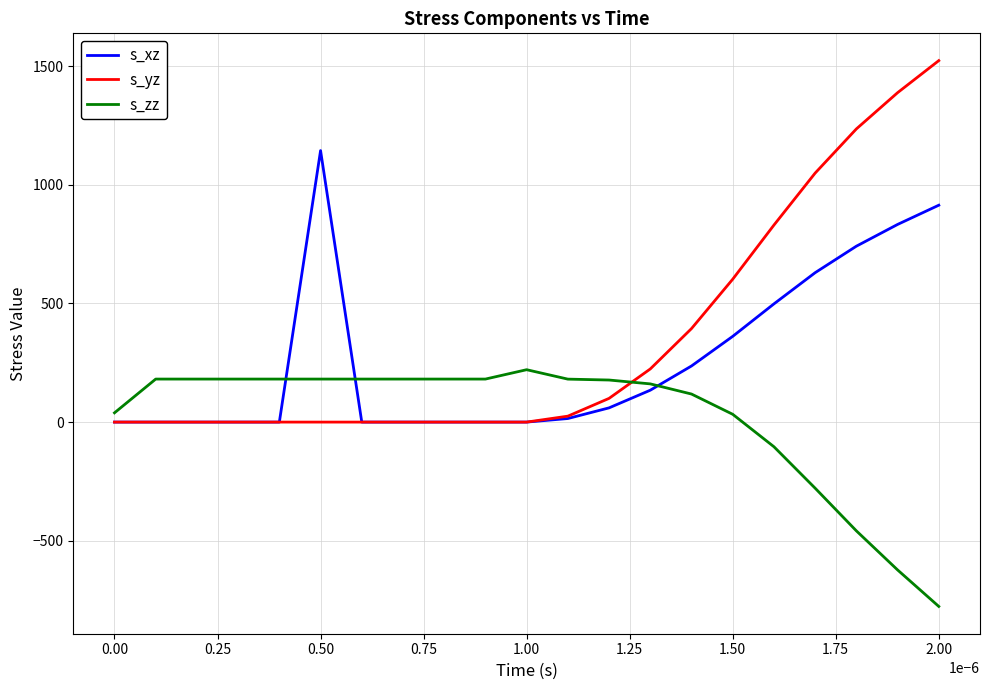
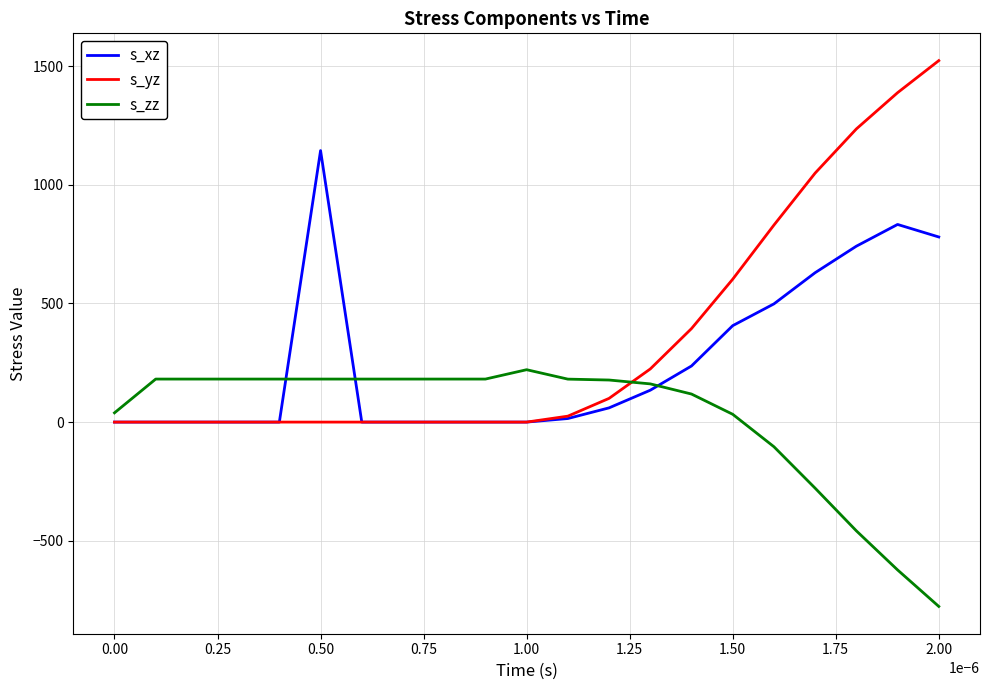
s_xz, 1.50: 360 -> 410
s_xz, 2.00: 910 -> 780
